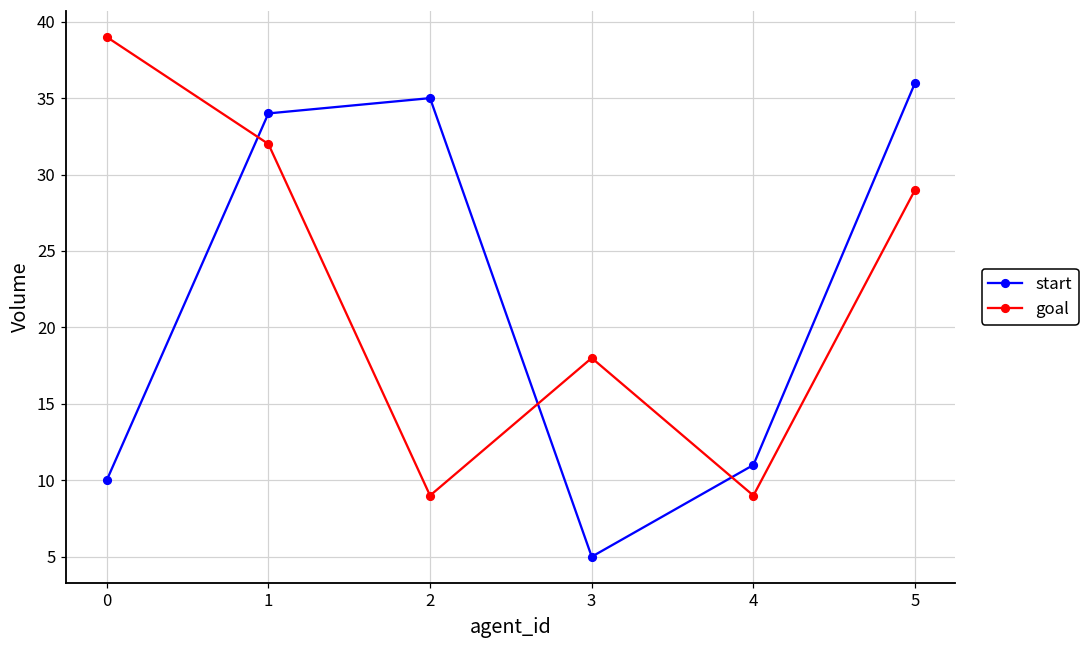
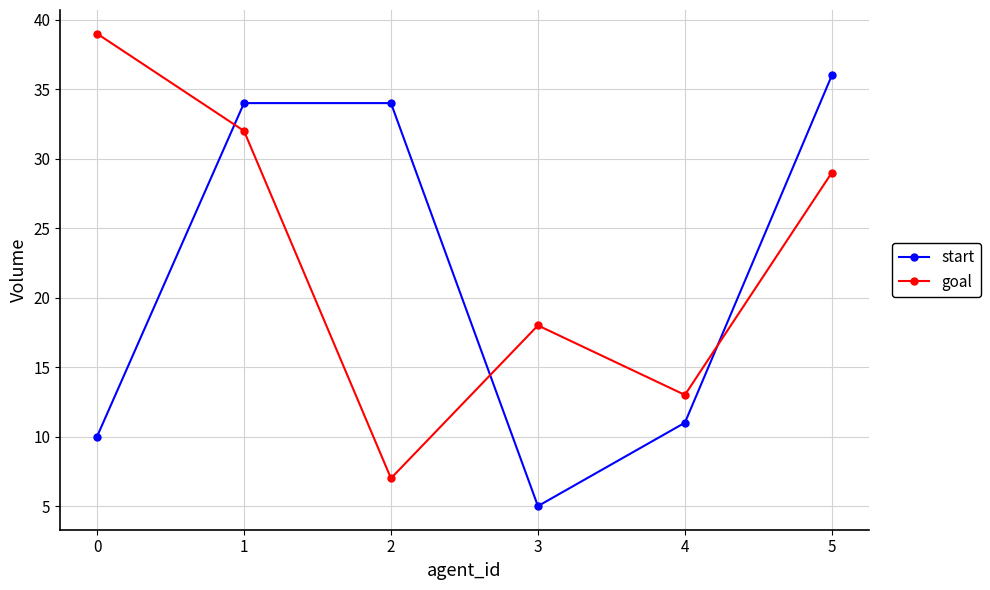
start, 2: 35 -> 34
goal, 2: 9 -> 7
goal, 4: 9 -> 13
